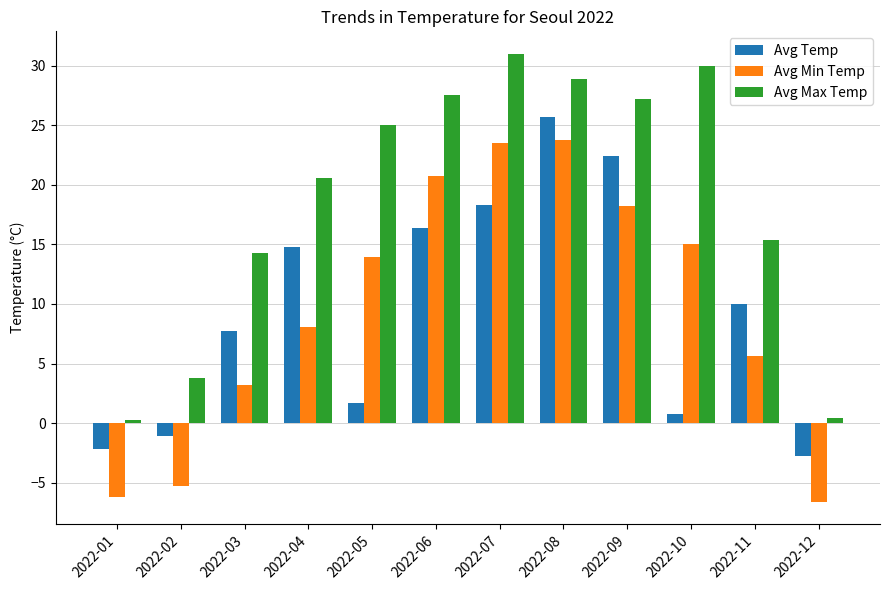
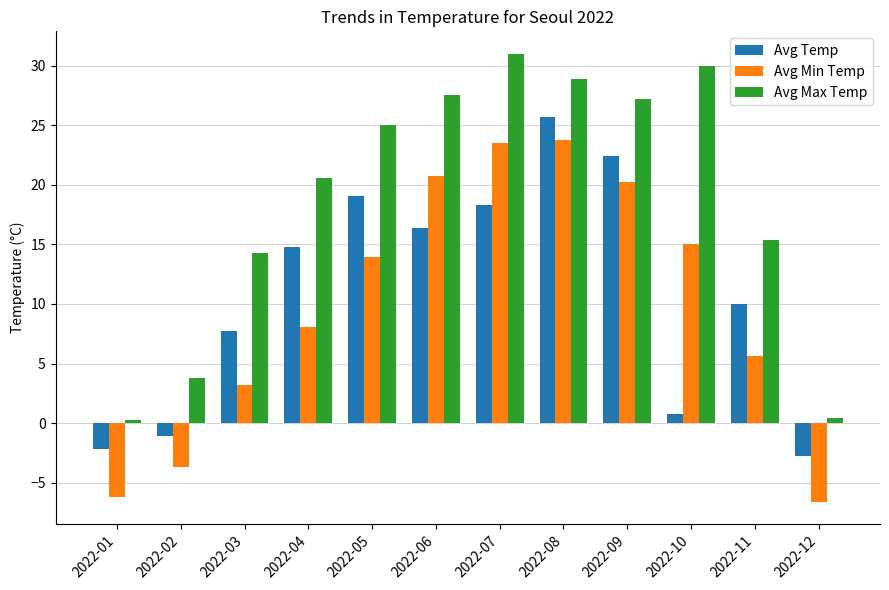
Avg Min Temp, 2022-02: -5.3 -> -3.7
Avg Temp, 2022-05: 1.7 -> 19.1
Avg Min Temp, 2022-09: 18.2 -> 20.2
